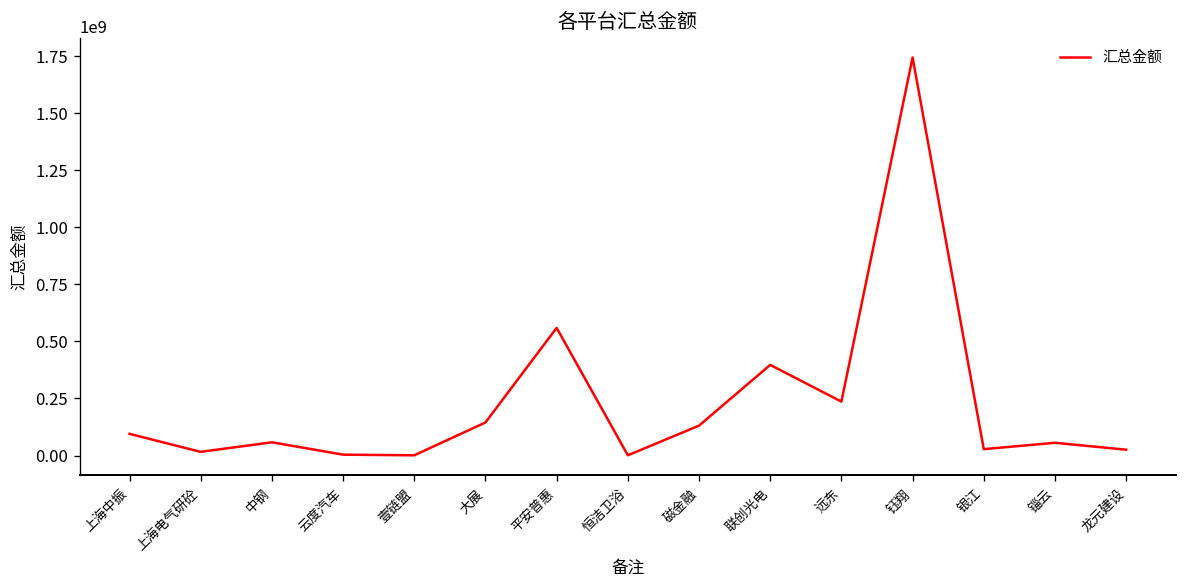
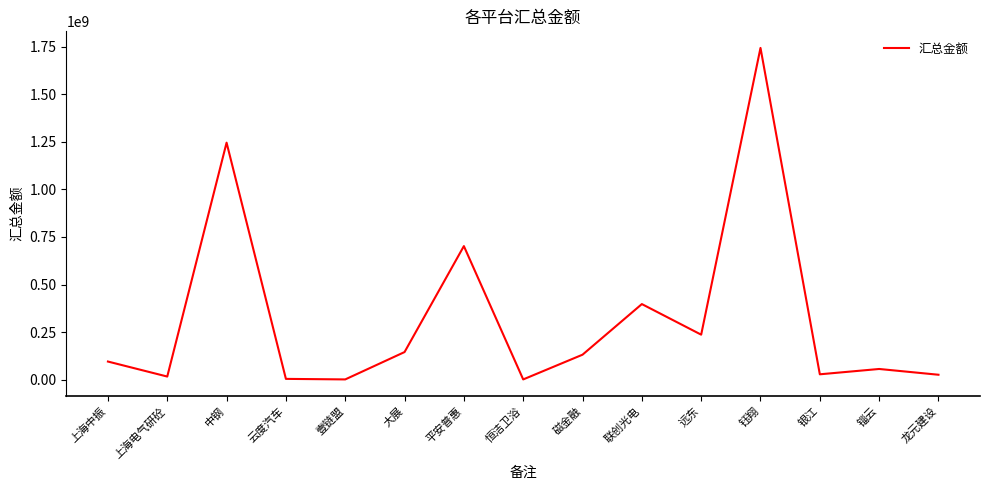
中钢: 60000000 -> 1250000000
平安普惠: 560000000 -> 700000000
